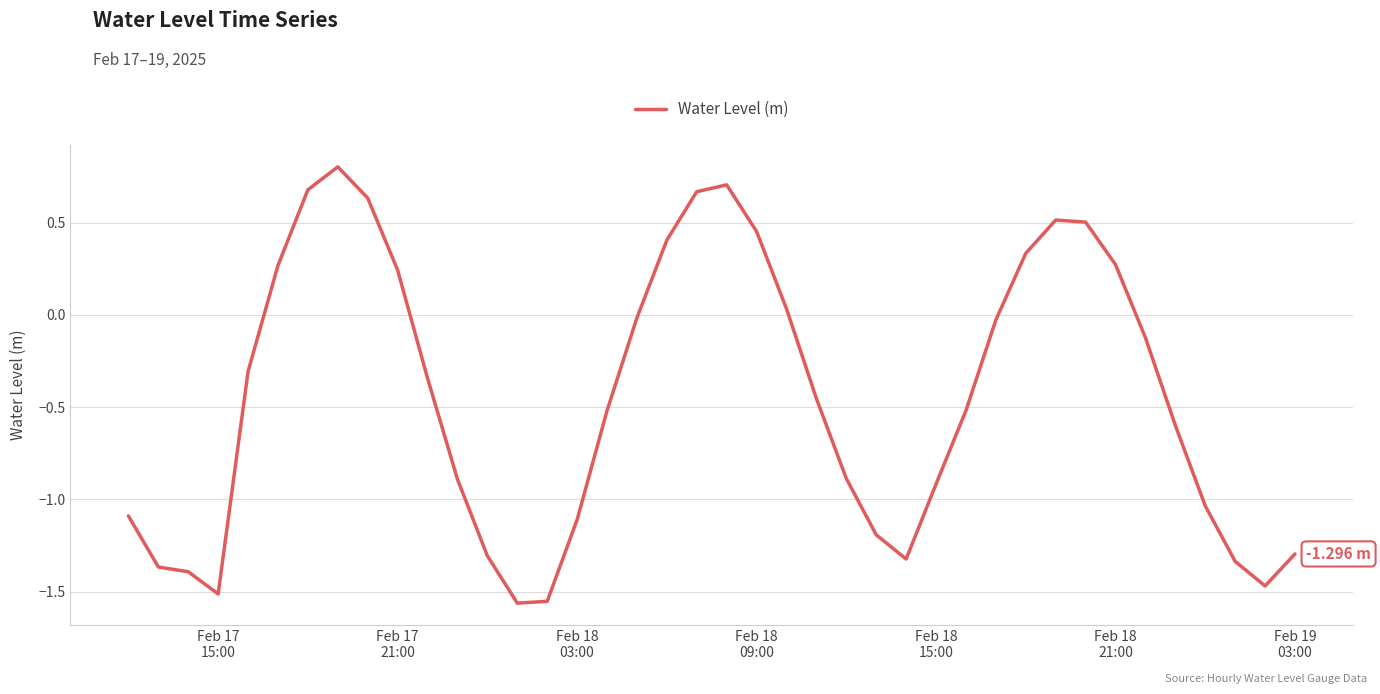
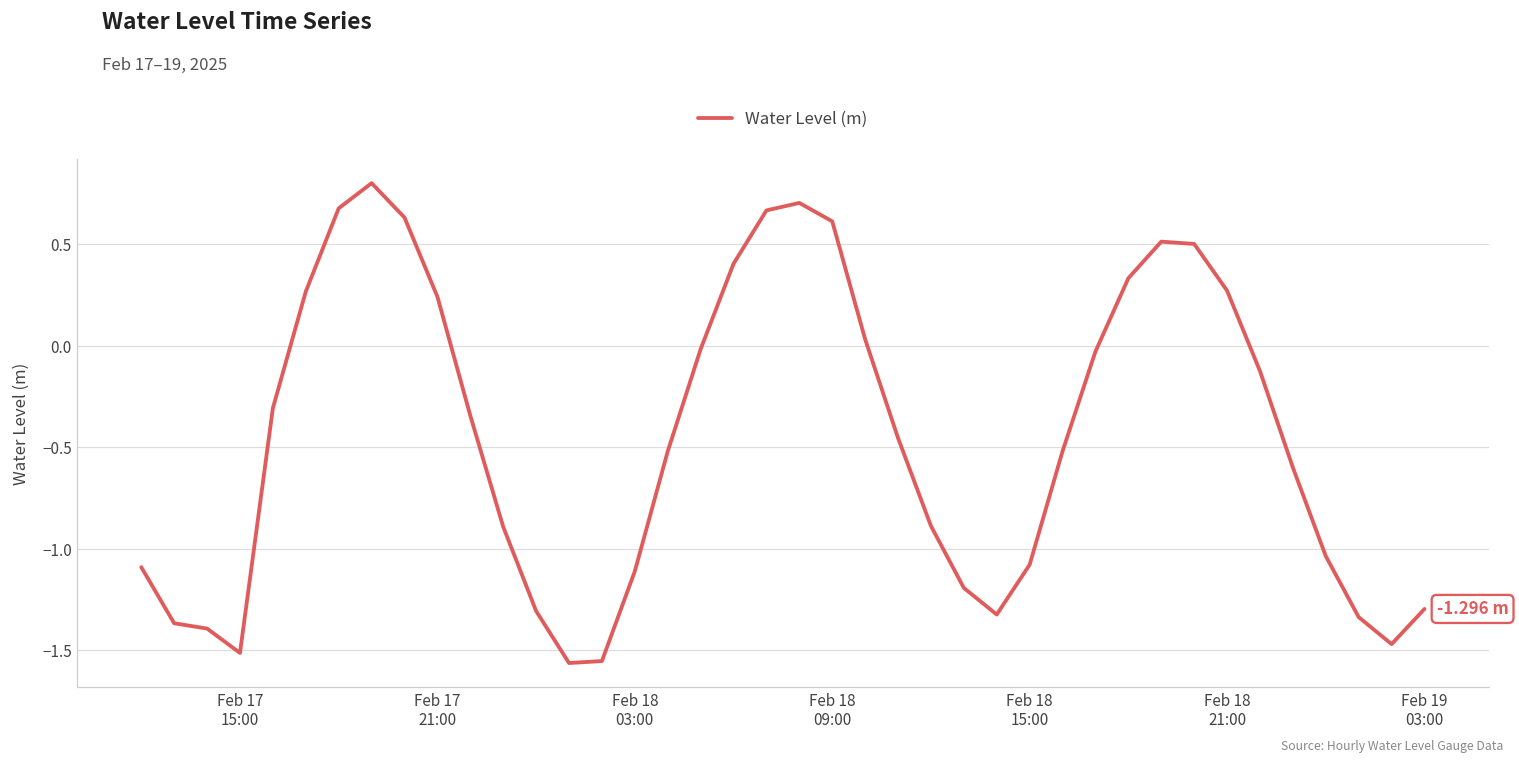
Feb 18 09:00: 0.45 -> 0.61
Feb 18 15:00: -0.92 -> -1.08
